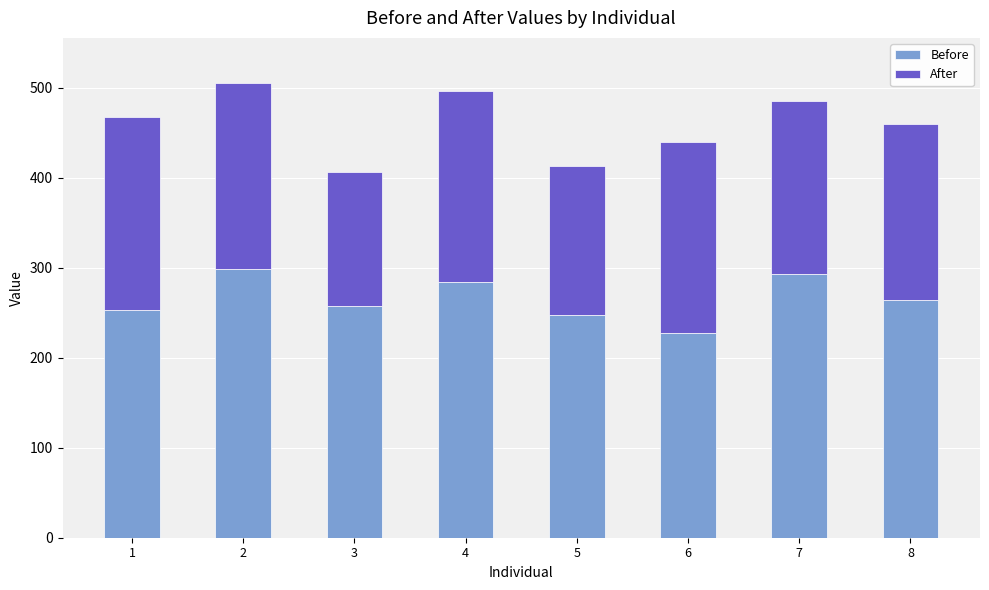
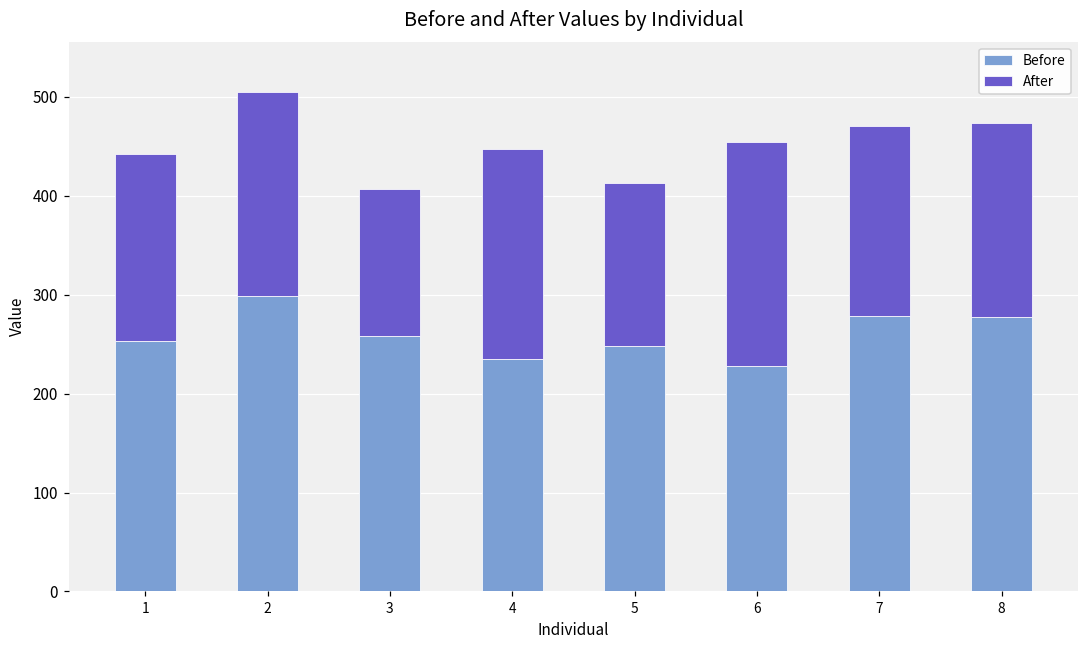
After, 1: 220 -> 190
Before, 4: 280 -> 240
After, 6: 210 -> 230
Before, 7: 290 -> 280
Before, 8: 260 -> 280
